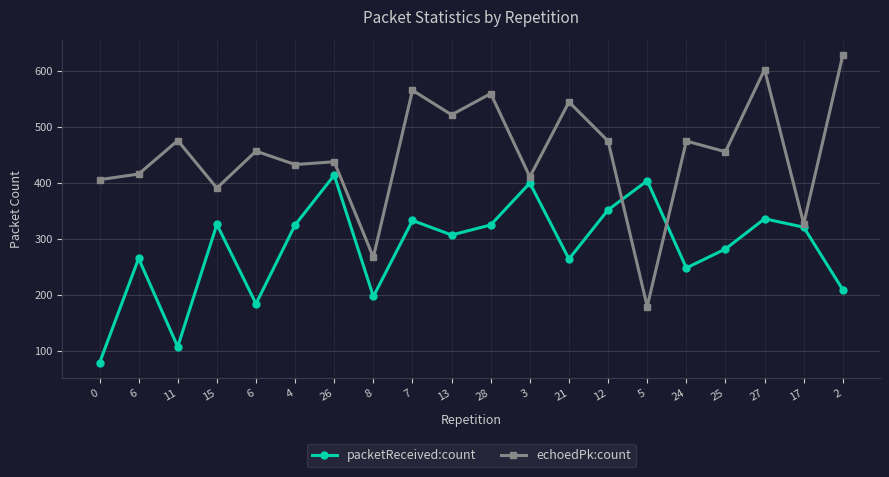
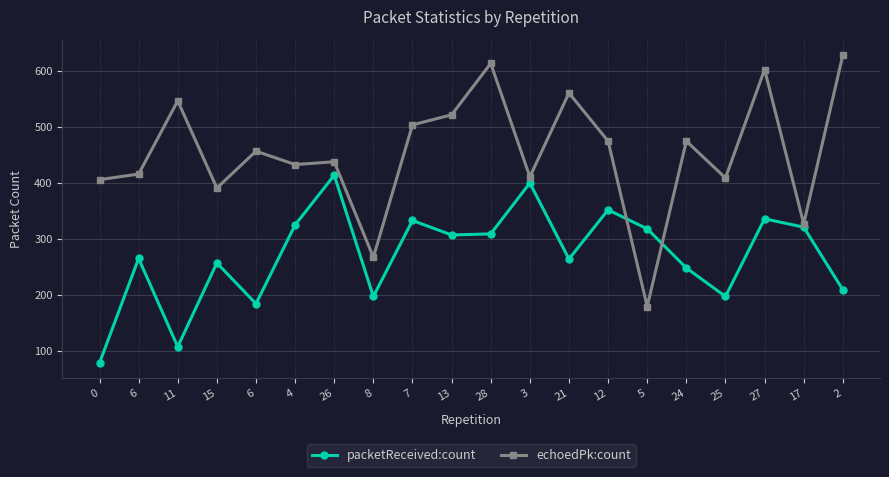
echoedPk:count, 11: 480 -> 550
packetReceived:count, 15: 330 -> 260
echoedPk:count, 7: 570 -> 500
packetReceived:count, 28: 330 -> 310
echoedPk:count, 28: 560 -> 610
echoedPk:count, 21: 550 -> 560
packetReceived:count, 5: 400 -> 320
packetReceived:count, 25: 280 -> 200
echoedPk:count, 25: 460 -> 410
